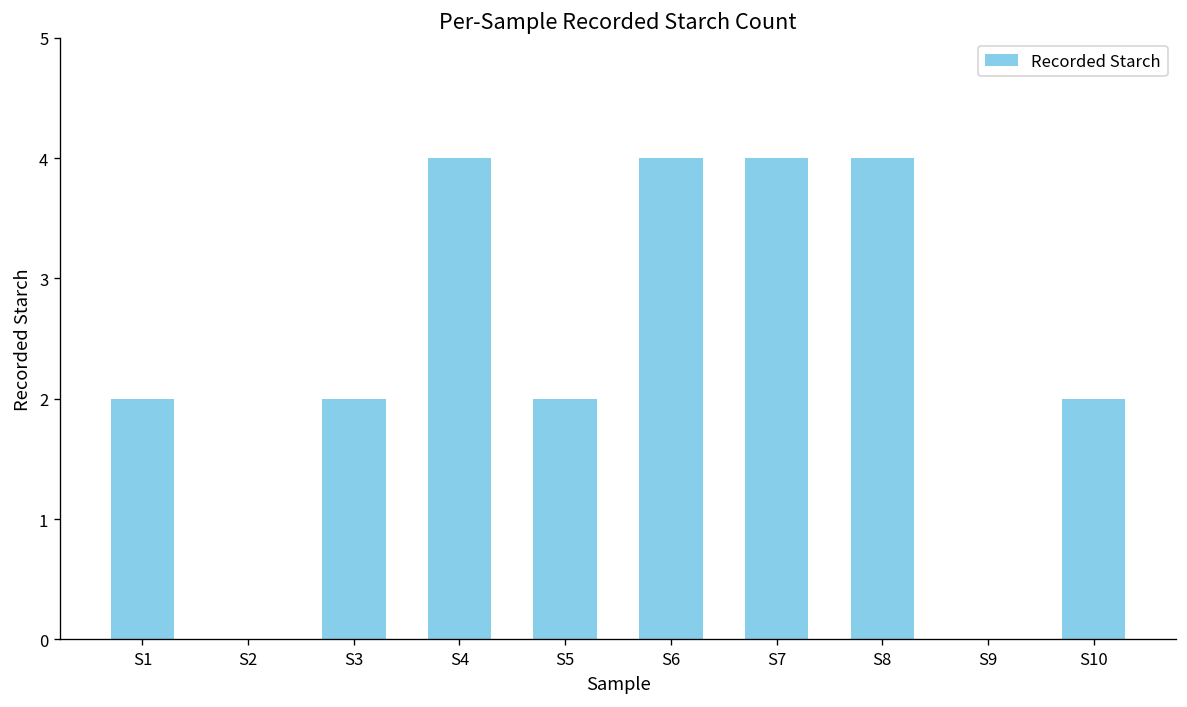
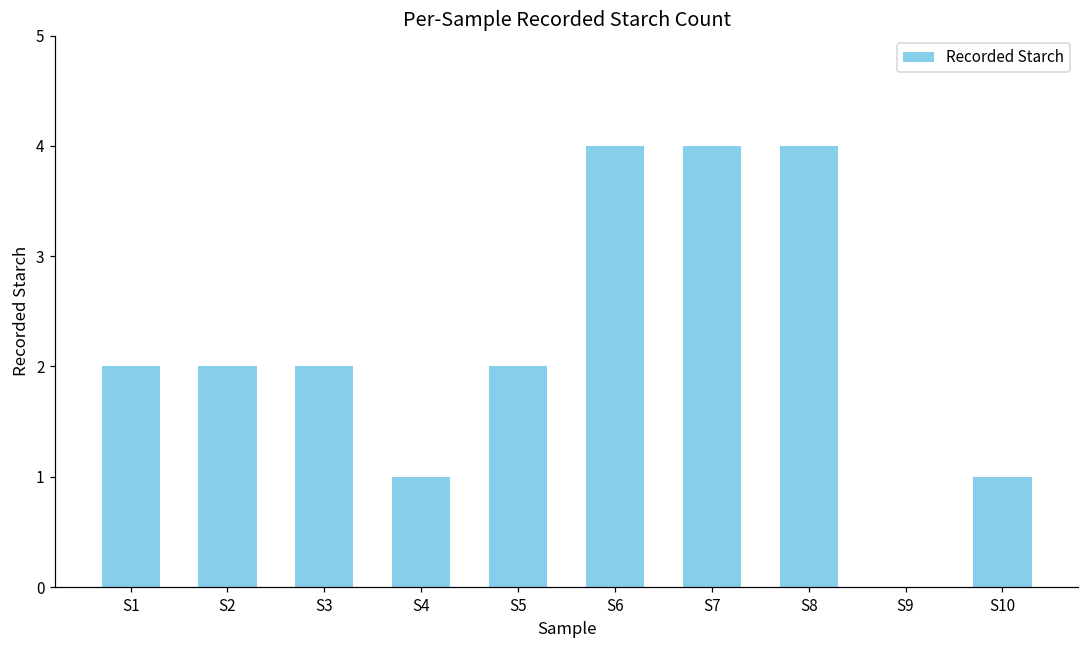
S2: 0 -> 2
S4: 4 -> 1
S10: 2 -> 1
